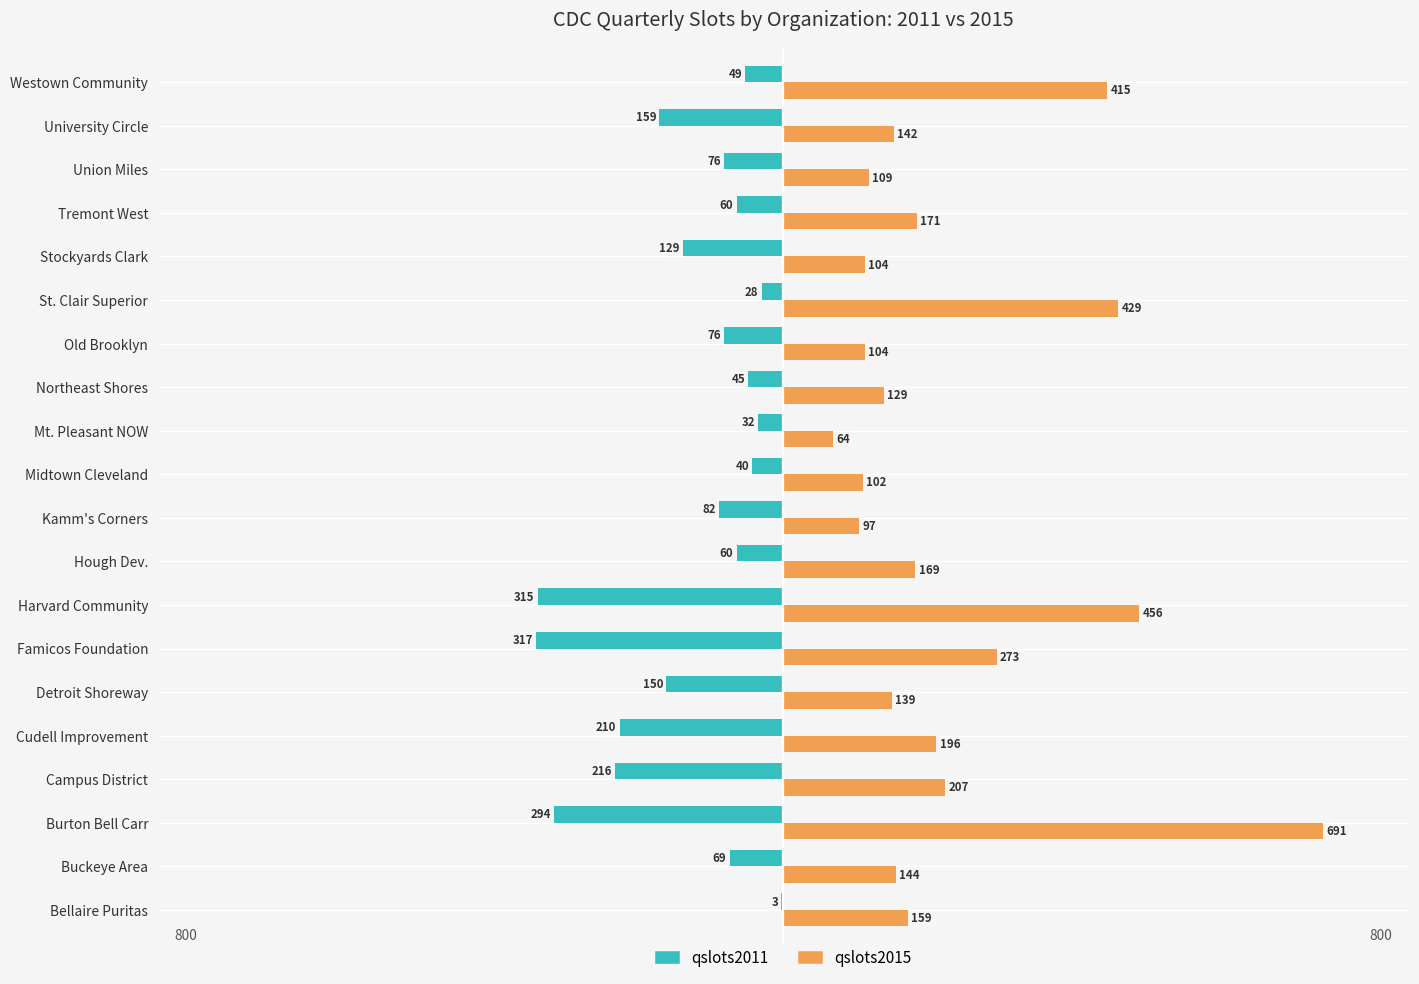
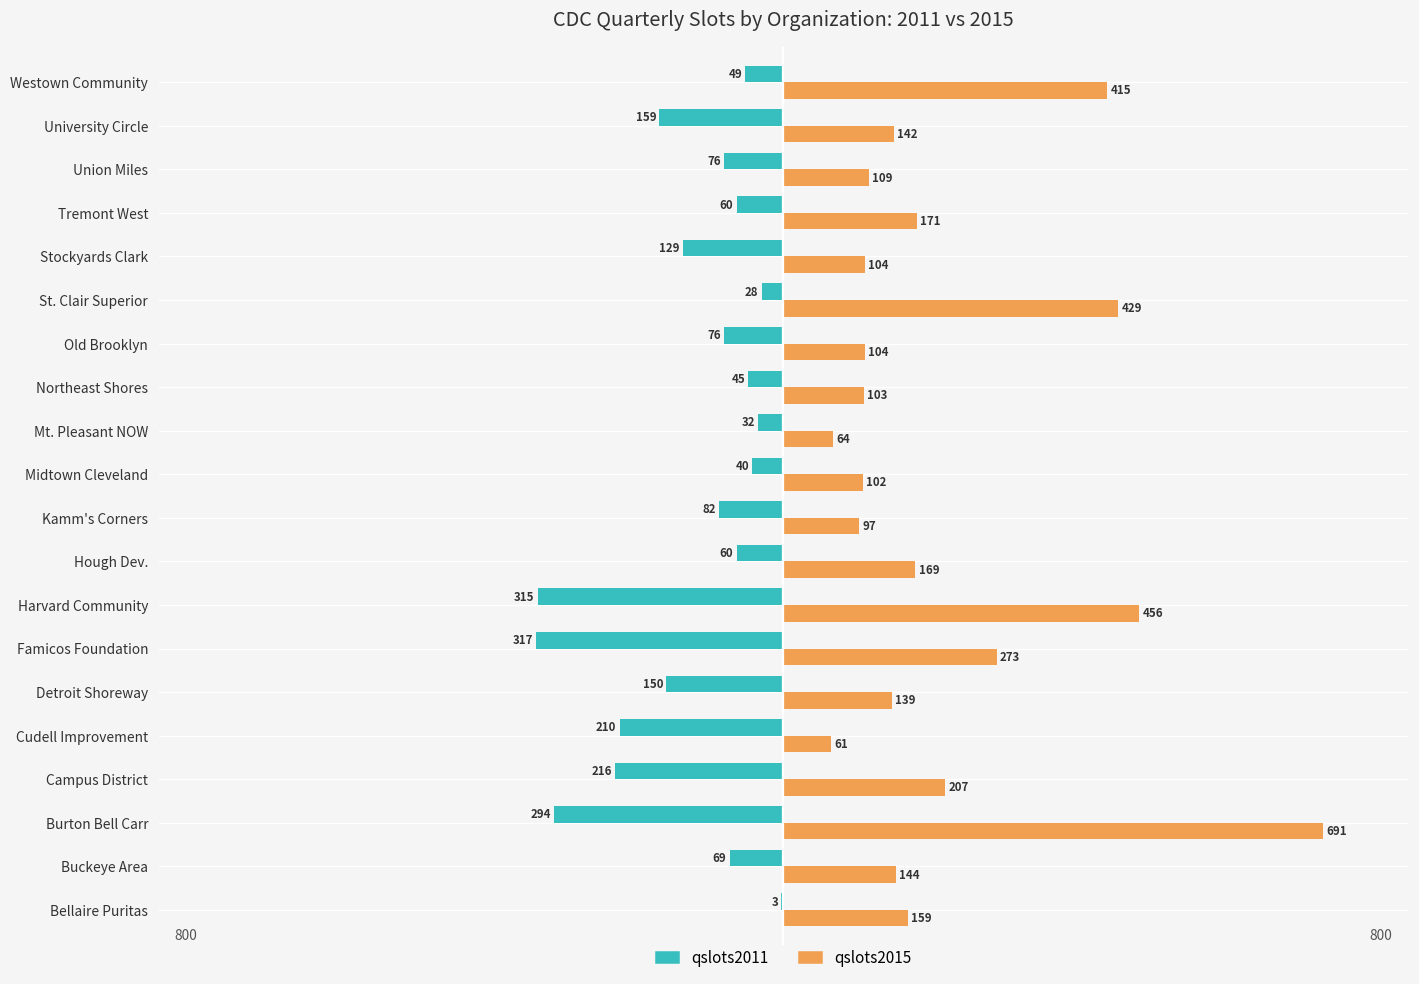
qslots2015, Northeast Shores: 129 -> 103
qslots2015, Cudell Improvement: 196 -> 61
